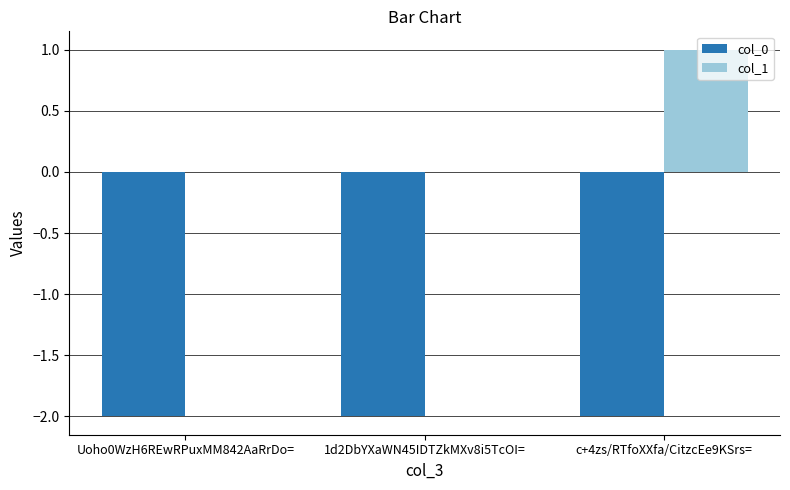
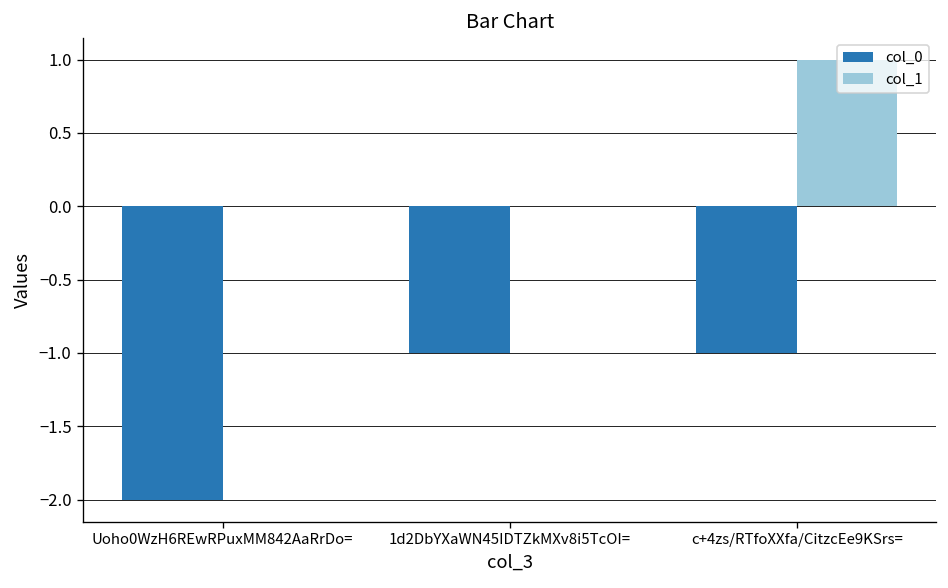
col_0, 1d2DbYXaWN45IDTZkMXv8i5TcOI=: -2 -> -1
col_0, c+4zs/RTfoXXfa/CitzcEe9KSrs=: -2 -> -1
